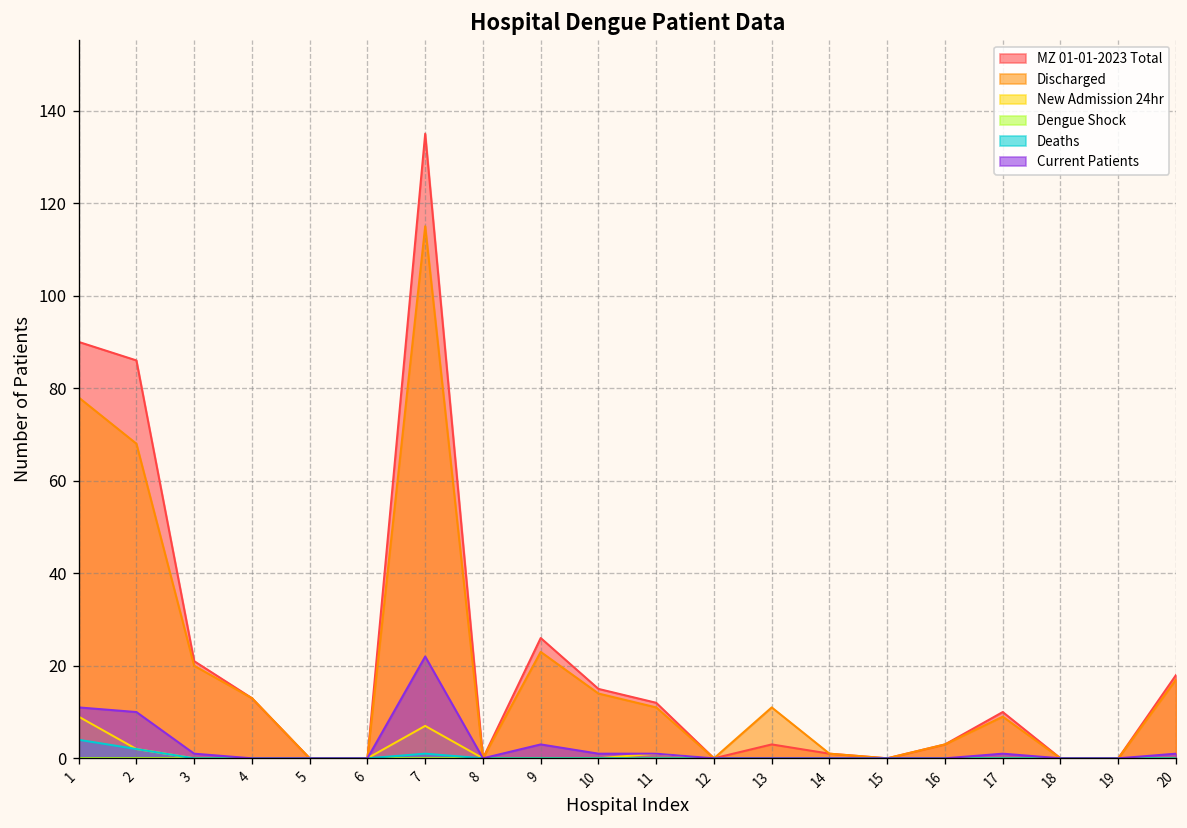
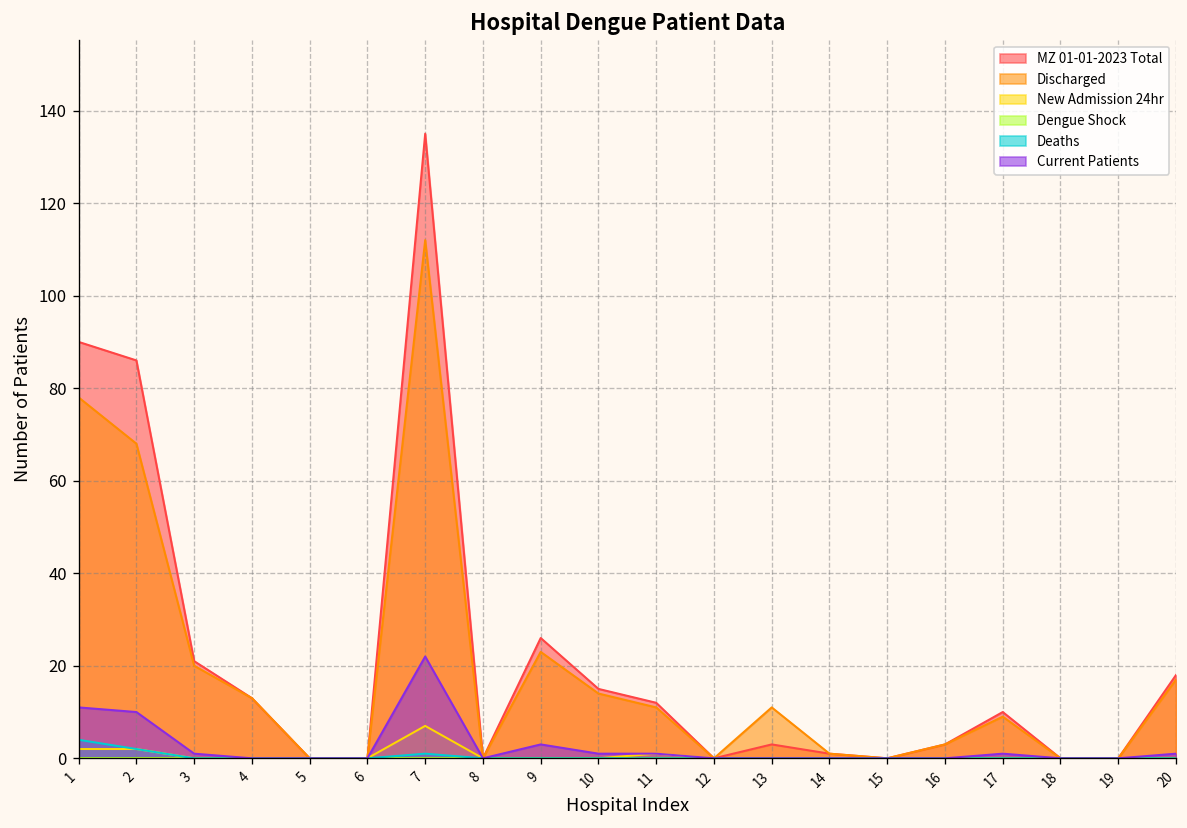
New Admission 24hr, 1: 9 -> 2
Discharged, 7: 115 -> 112
